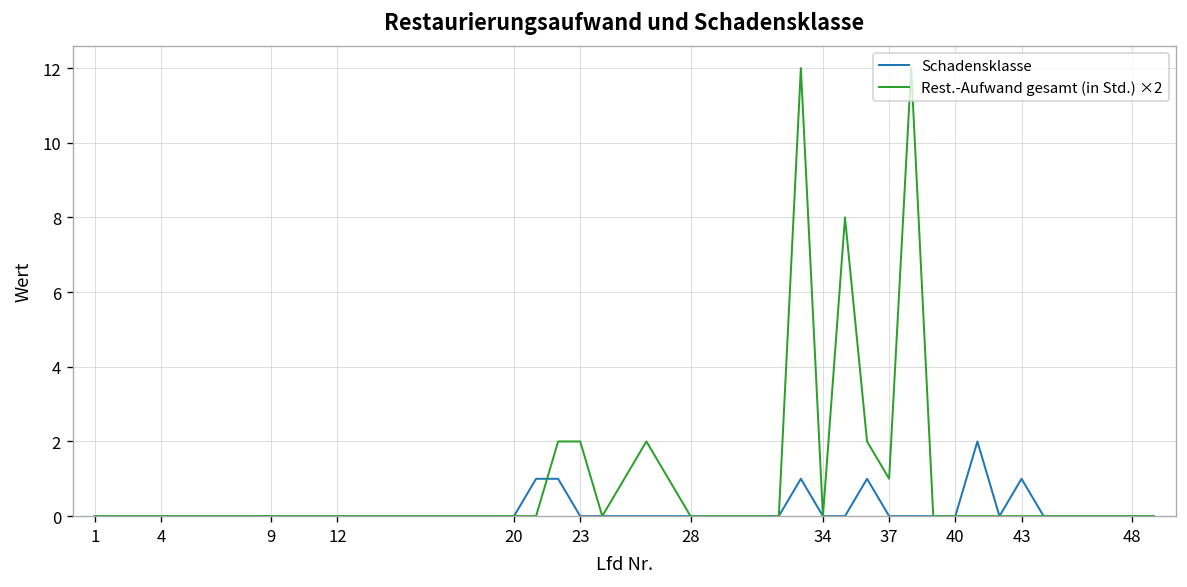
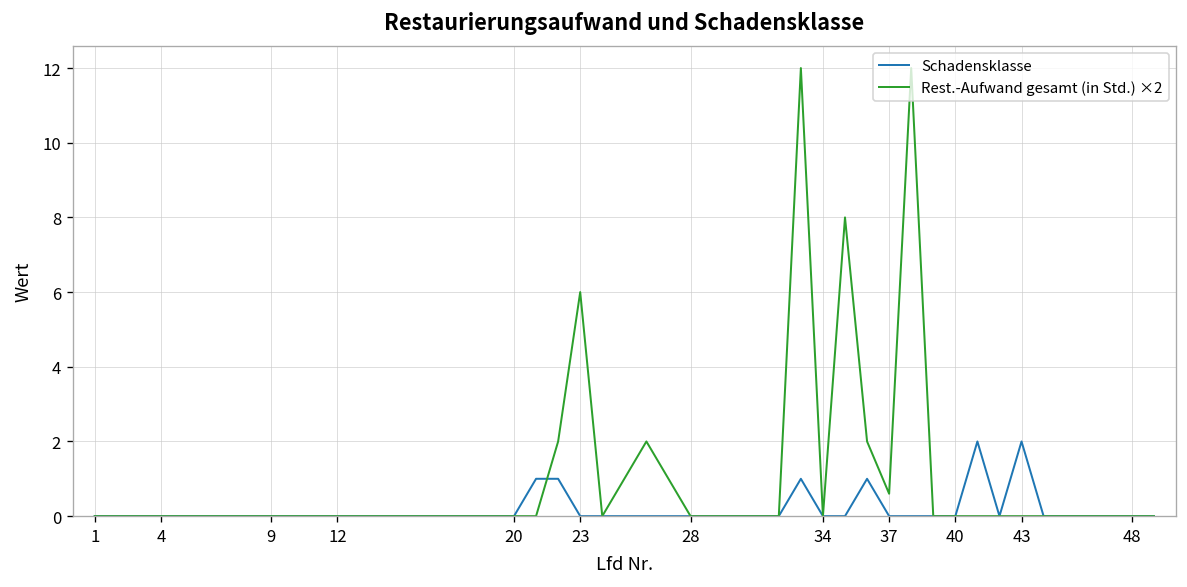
Rest.-Aufwand gesamt (in Std.) ×2, 23: 2.0 -> 6.0
Rest.-Aufwand gesamt (in Std.) ×2, 37: 1.0 -> 0.6
Schadensklasse, 43: 1 -> 2
